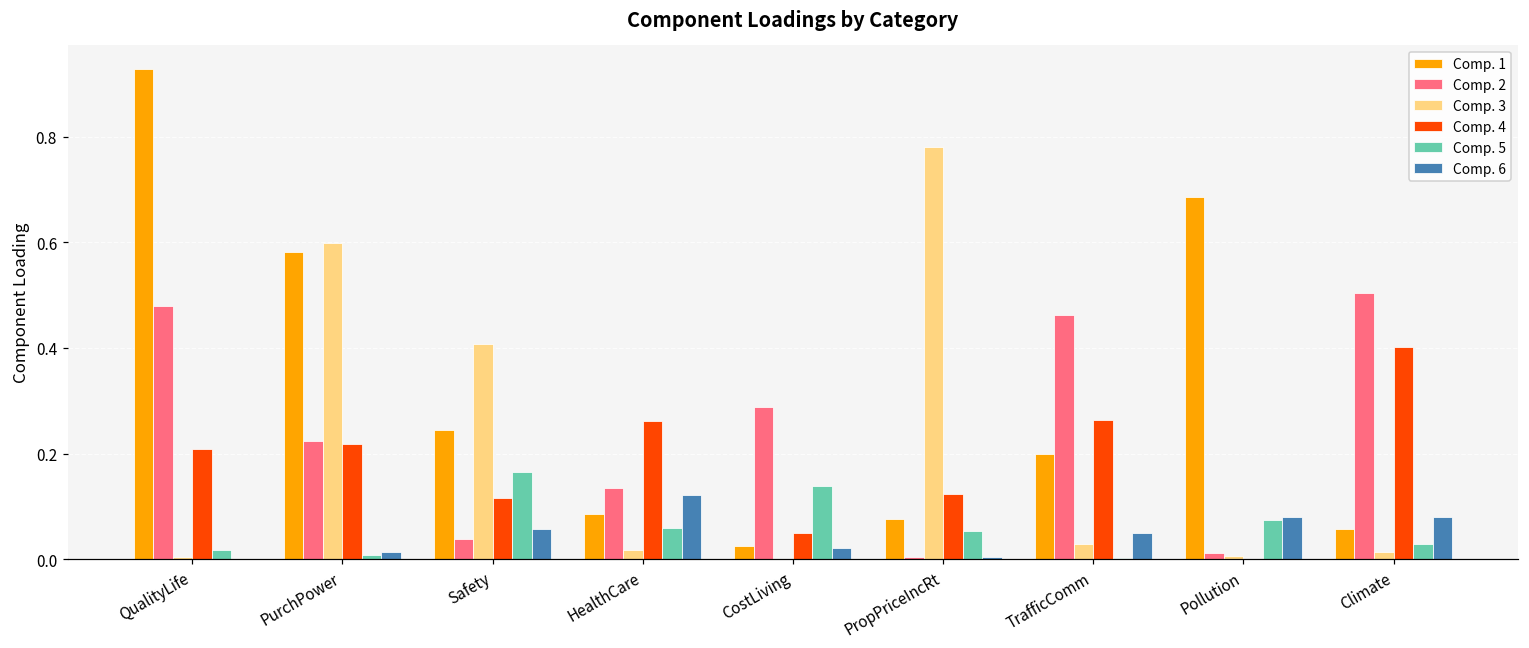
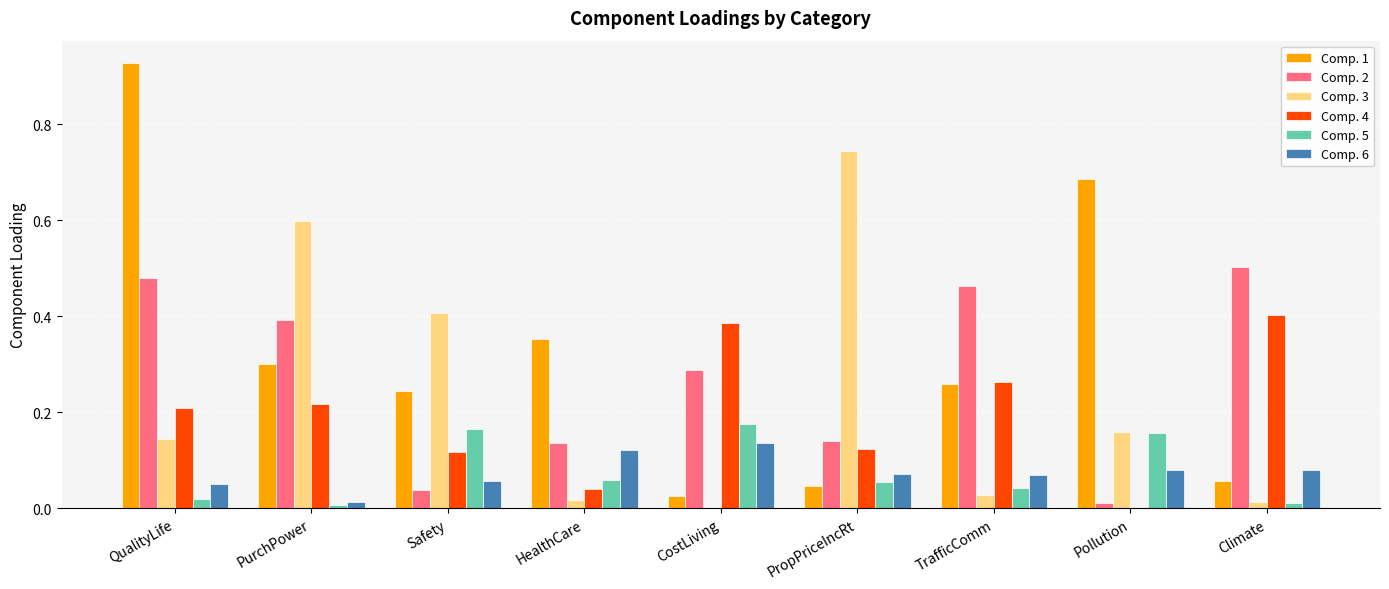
Comp. 3, QualityLife: 0.00 -> 0.14
Comp. 6, QualityLife: 0.00 -> 0.05
Comp. 1, PurchPower: 0.58 -> 0.30
Comp. 2, PurchPower: 0.22 -> 0.39
Comp. 1, HealthCare: 0.09 -> 0.35
Comp. 4, HealthCare: 0.26 -> 0.04
Comp. 4, CostLiving: 0.05 -> 0.39
Comp. 5, CostLiving: 0.14 -> 0.18
Comp. 6, CostLiving: 0.02 -> 0.14
Comp. 1, PropPriceIncRt: 0.08 -> 0.05
Comp. 2, PropPriceIncRt: 0.00 -> 0.14
Comp. 3, PropPriceIncRt: 0.78 -> 0.74
Comp. 6, PropPriceIncRt: 0.00 -> 0.07
Comp. 1, TrafficComm: 0.20 -> 0.26
Comp. 5, TrafficComm: 0.00 -> 0.04
Comp. 6, TrafficComm: 0.05 -> 0.07
Comp. 3, Pollution: 0.01 -> 0.16
Comp. 5, Pollution: 0.07 -> 0.16
Comp. 5, Climate: 0.03 -> 0.01
